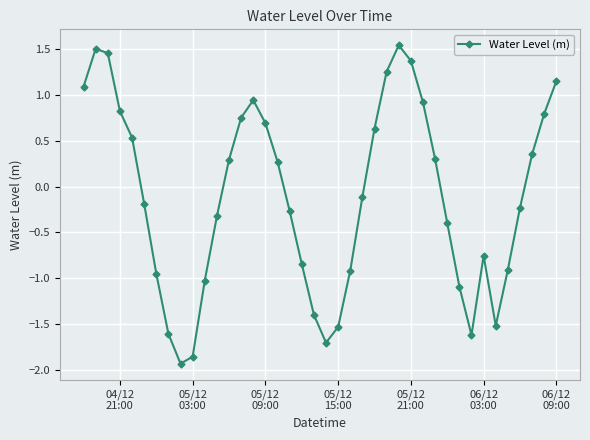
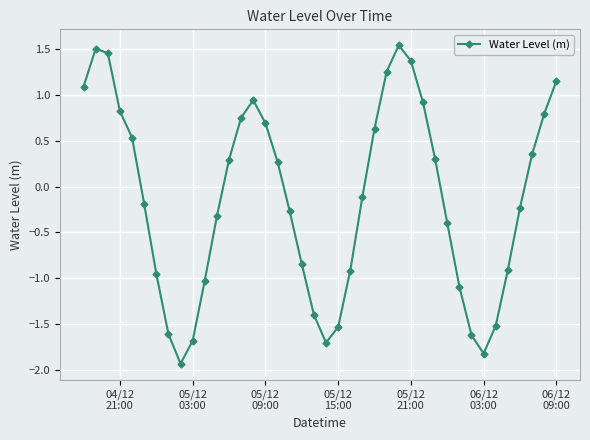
05/12 03:00: -1.9 -> -1.7
06/12 03:00: -0.8 -> -1.8
